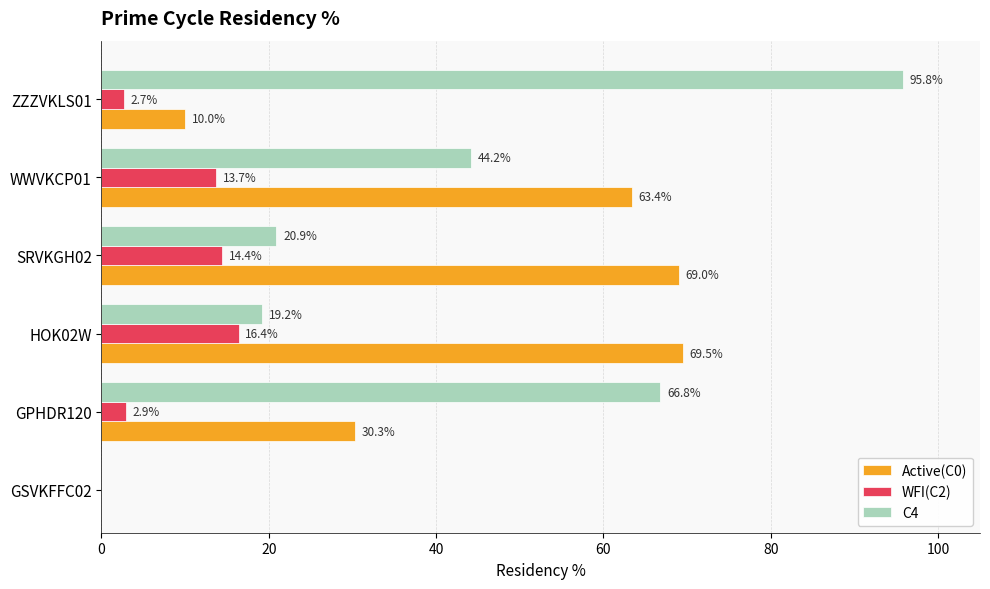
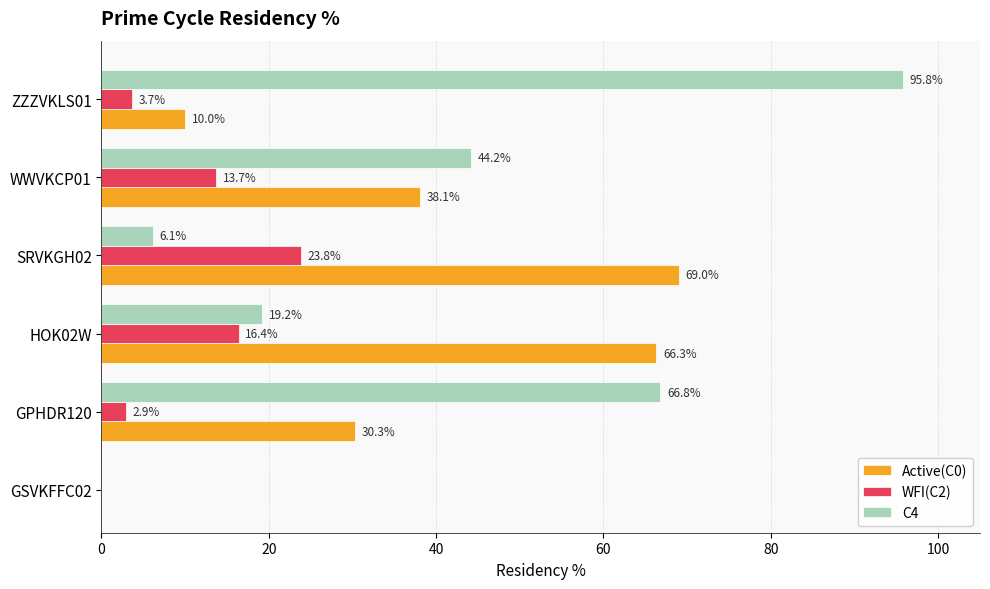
WFI(C2), ZZZVKLS01: 2.7% -> 3.7%
Active(C0), WWVKCP01: 63.4% -> 38.1%
C4, SRVKGH02: 20.9% -> 6.1%
WFI(C2), SRVKGH02: 14.4% -> 23.8%
Active(C0), HOK02W: 69.5% -> 66.3%
